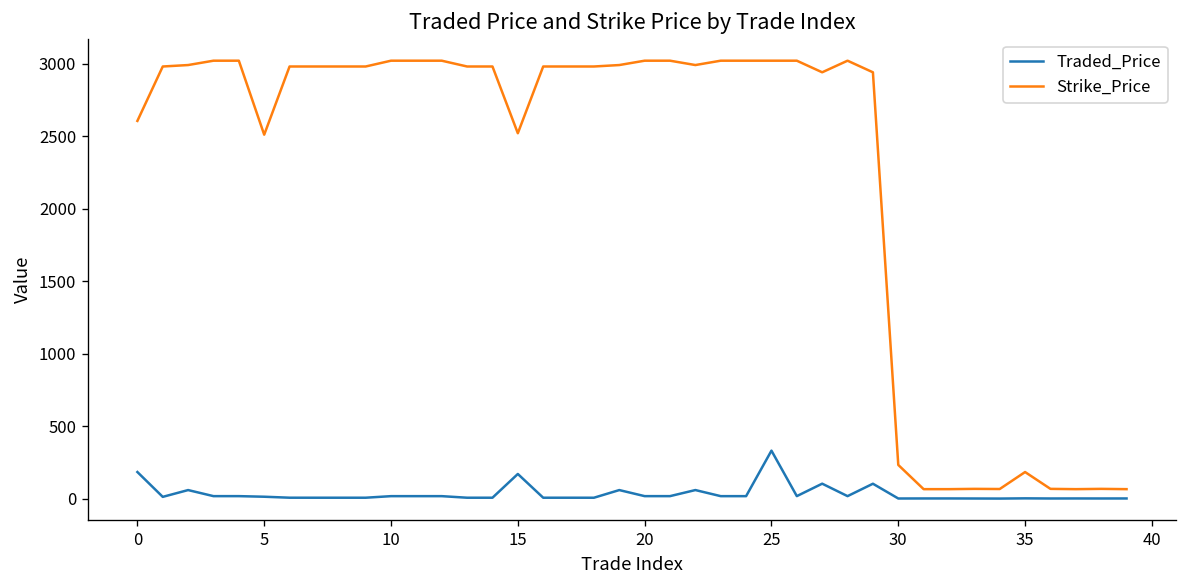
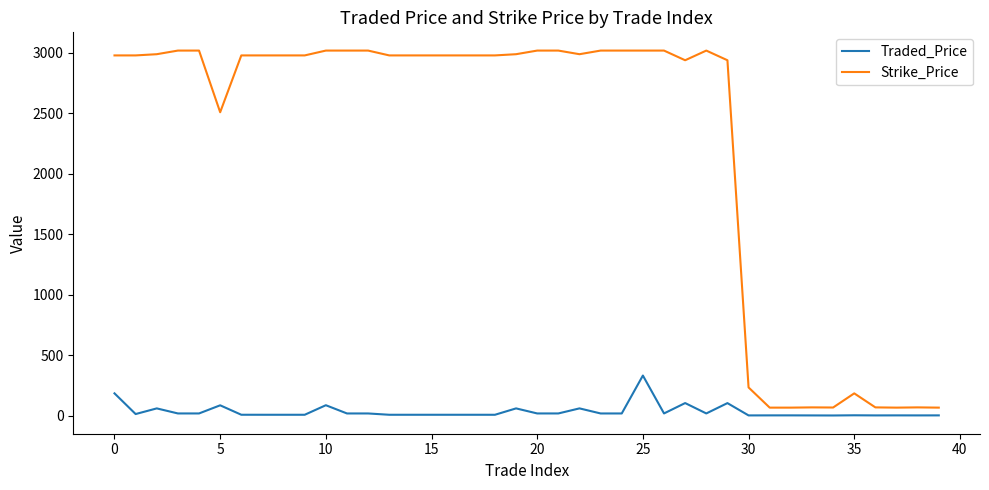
Strike_Price, 0: 2610 -> 2980
Traded_Price, 5: 10 -> 90
Traded_Price, 10: 20 -> 90
Traded_Price, 15: 170 -> 10
Strike_Price, 15: 2520 -> 2980
